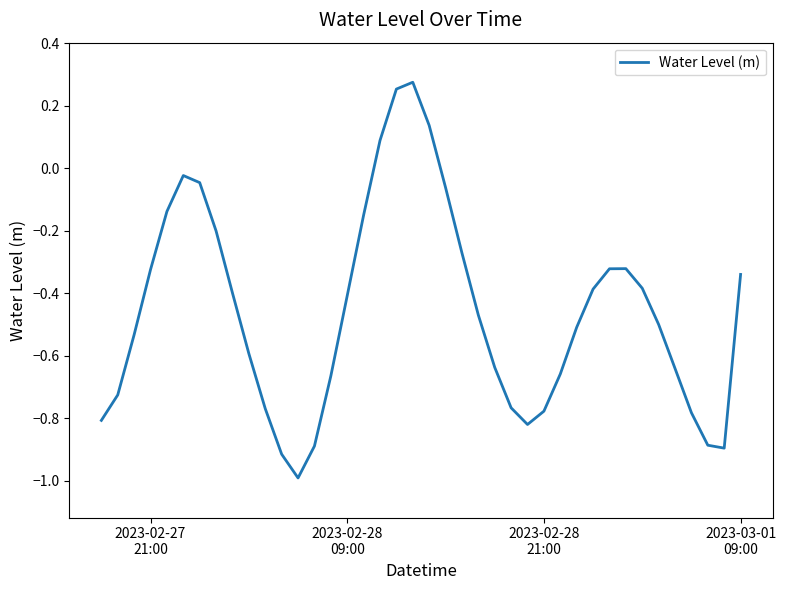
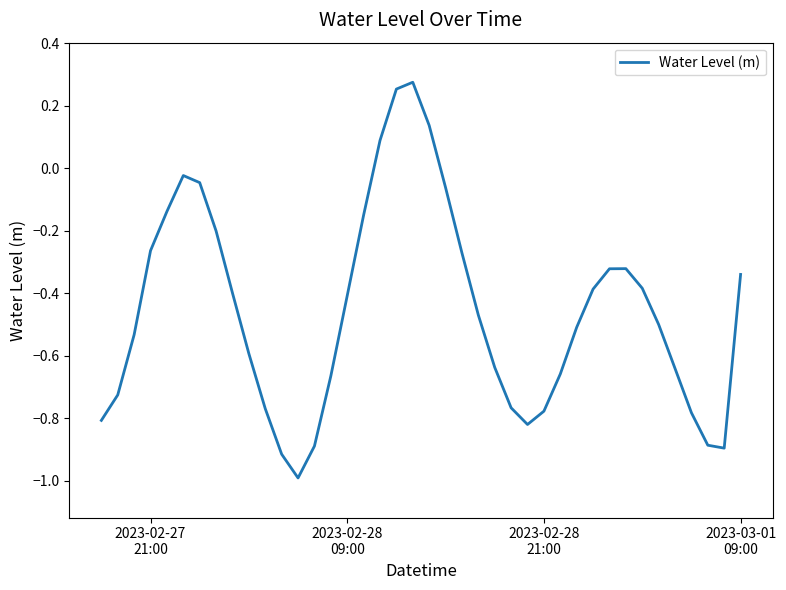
2023-02-27 21:00: -0.32 -> -0.26
